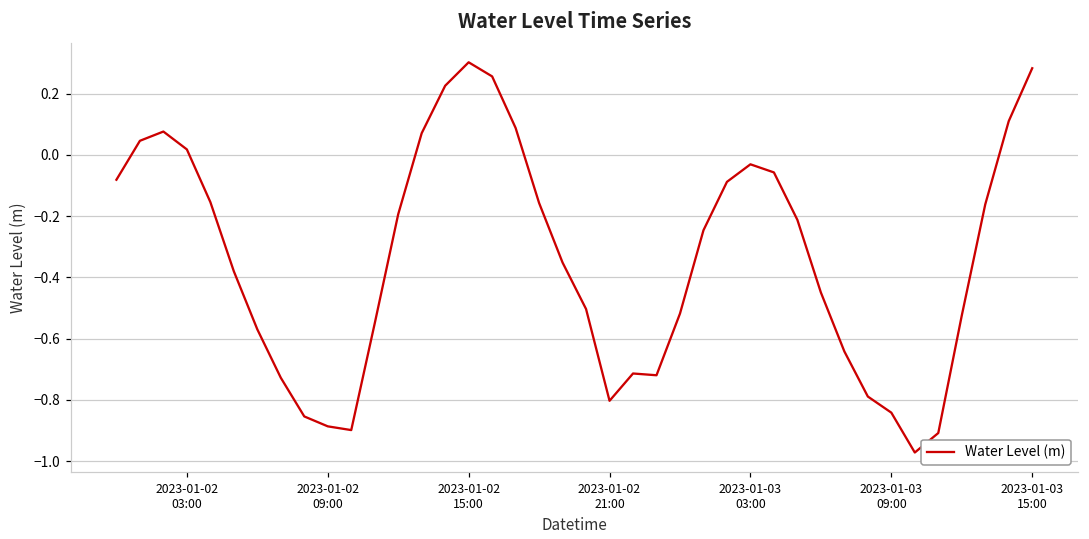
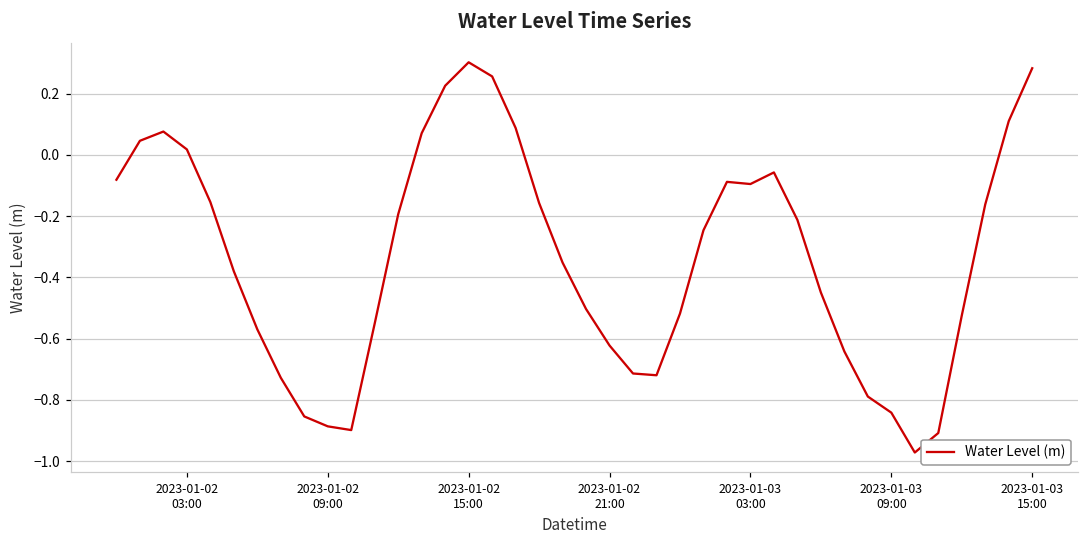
2023-01-02 21:00: -0.80 -> -0.62
2023-01-03 03:00: -0.03 -> -0.09
